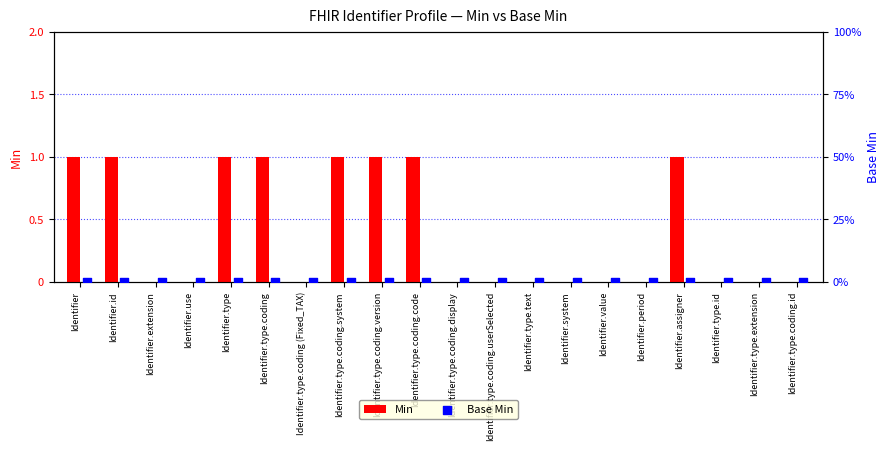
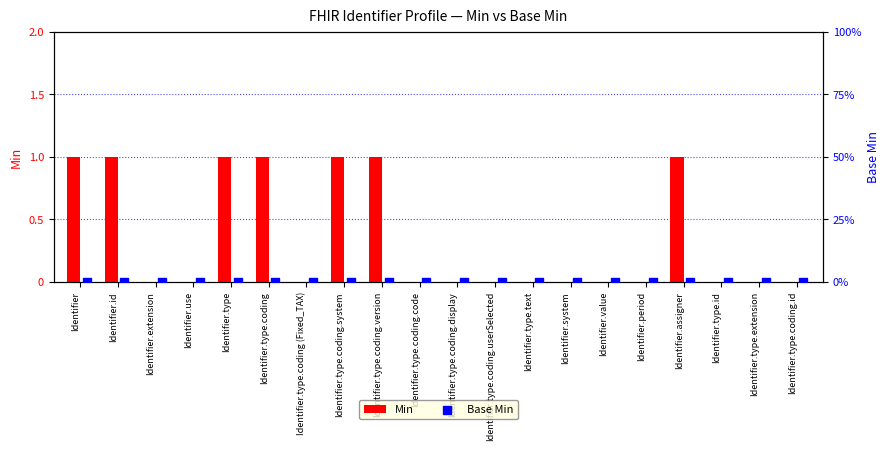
Min, Identifier.type.coding.code: 1 -> 0
